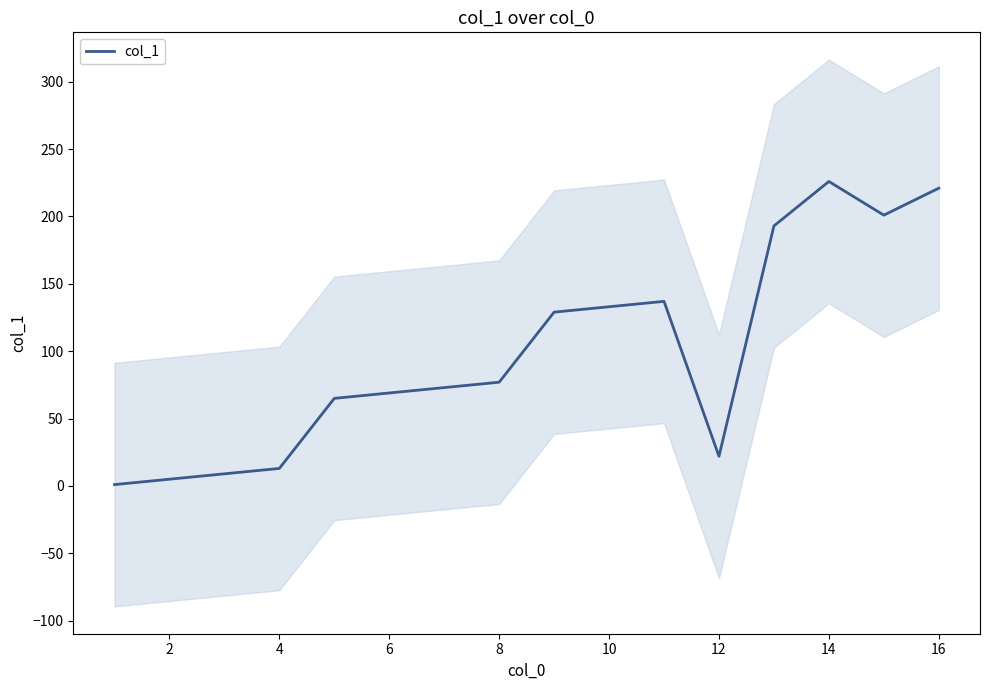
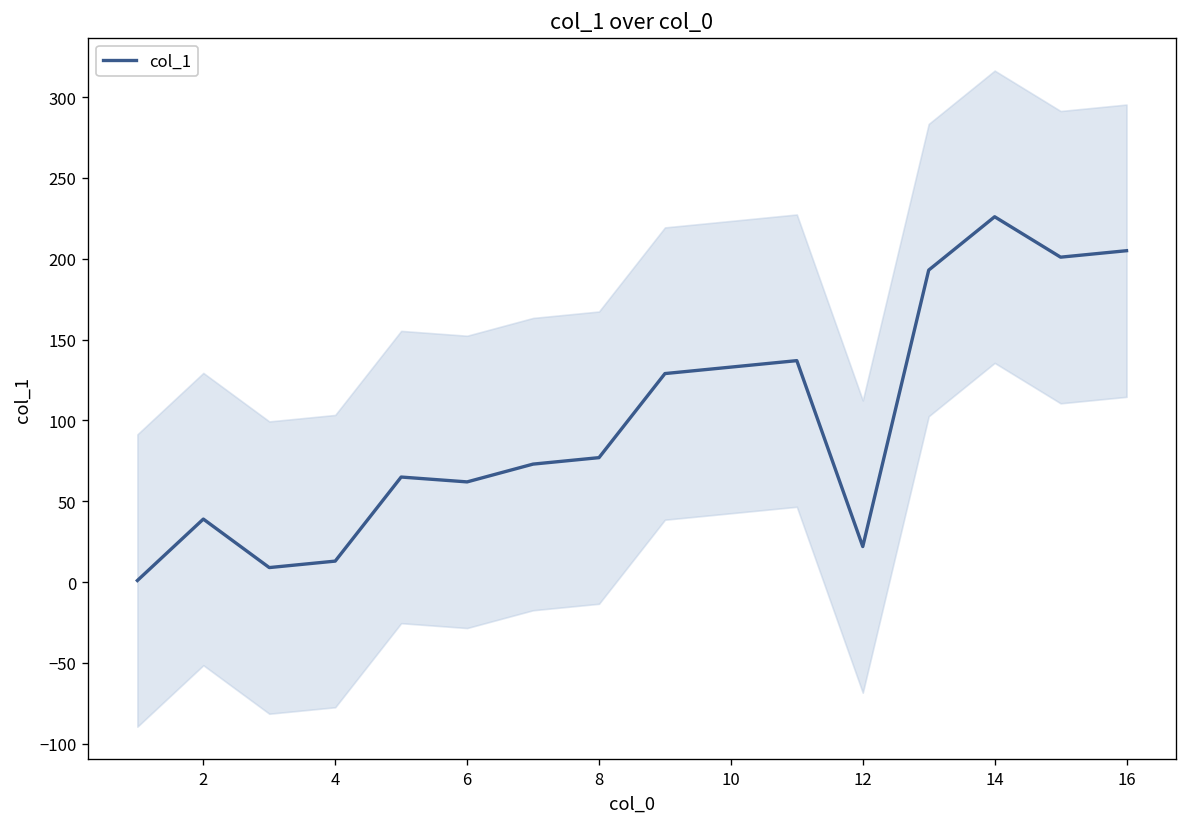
col_1, 2: 5 -> 39
col_1, 6: 69 -> 62
col_1, 16: 221 -> 205
